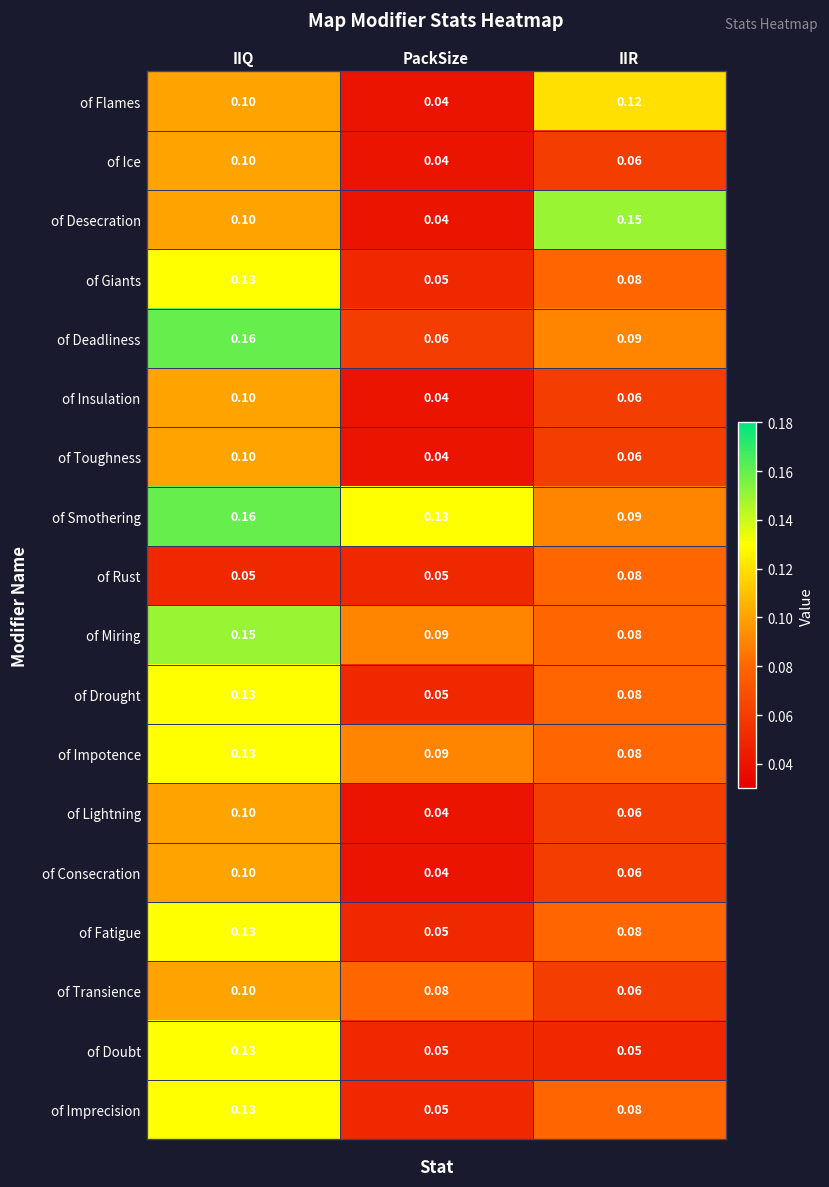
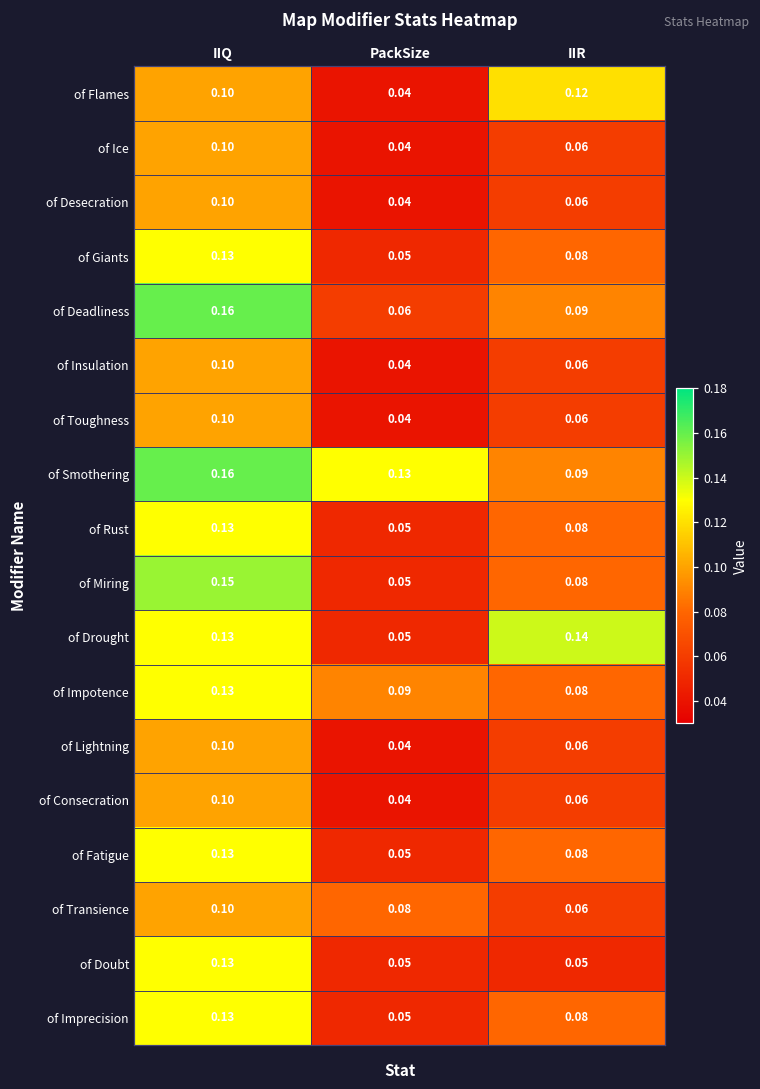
of Desecration, IIR: 0.15 -> 0.06
of Rust, IIQ: 0.05 -> 0.13
of Miring, PackSize: 0.09 -> 0.05
of Drought, IIR: 0.08 -> 0.14
